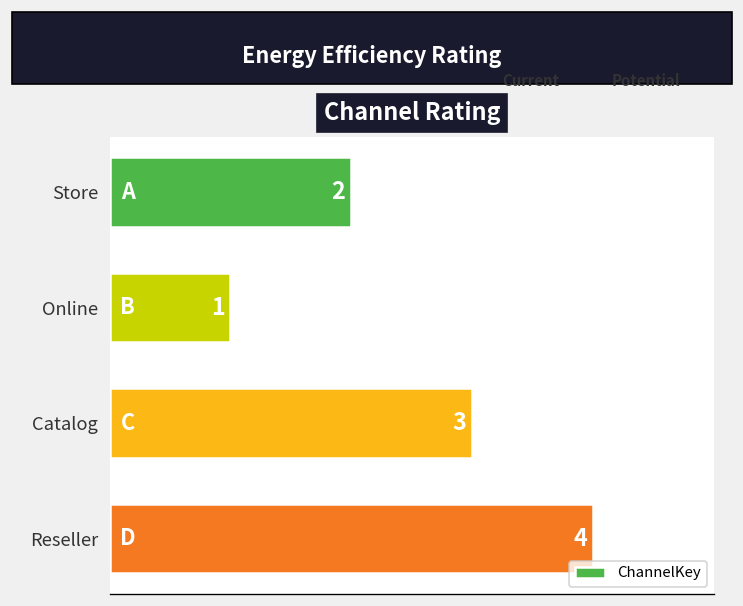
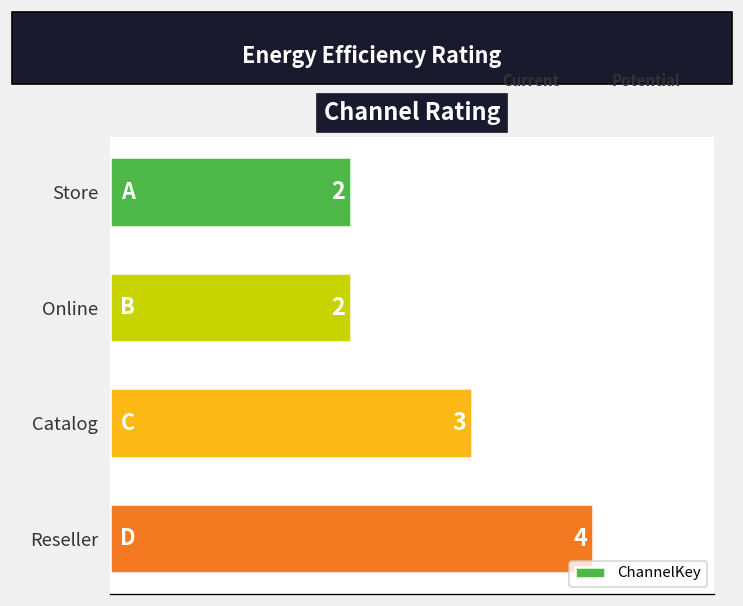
Online: 1 -> 2
